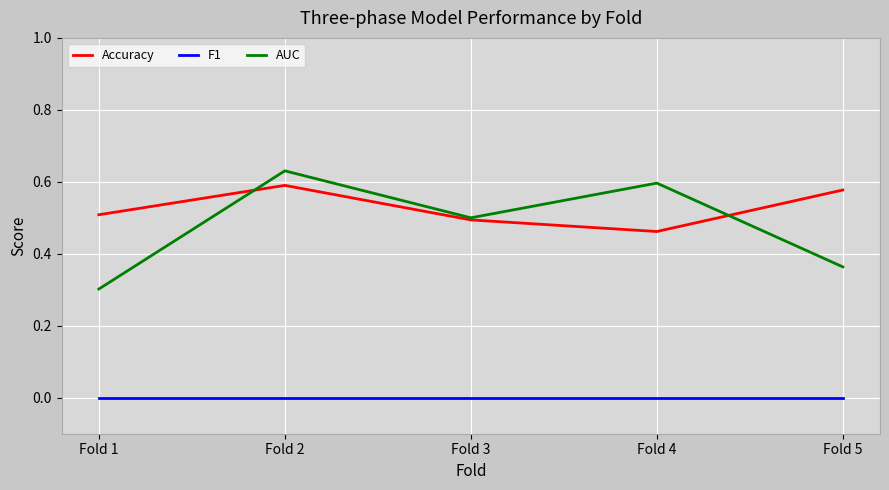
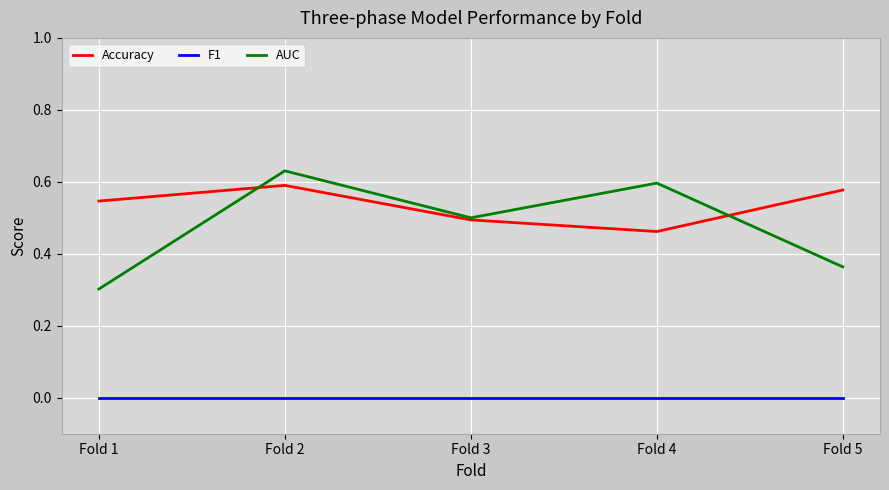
Accuracy, Fold 1: 0.51 -> 0.55
